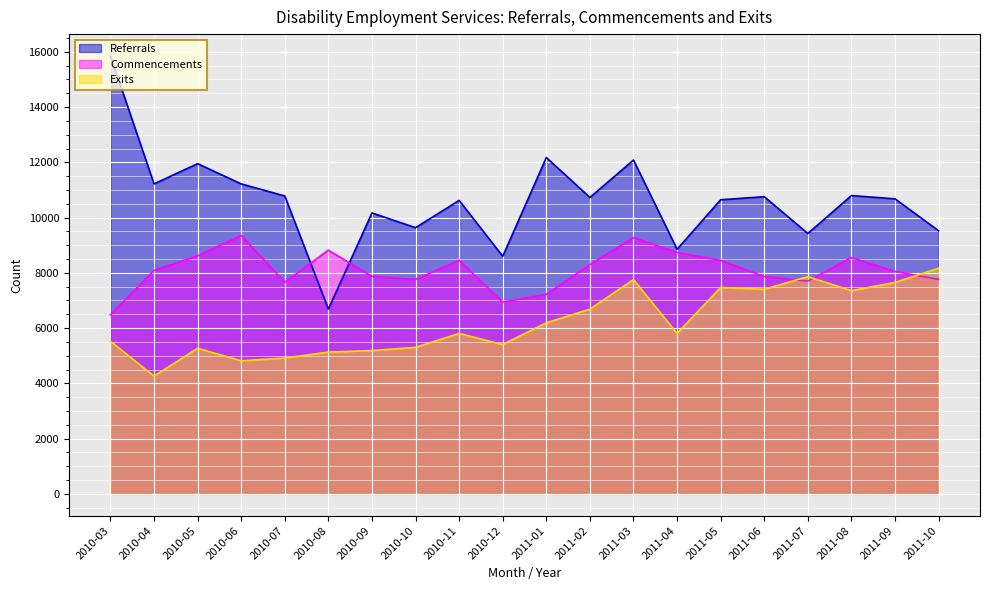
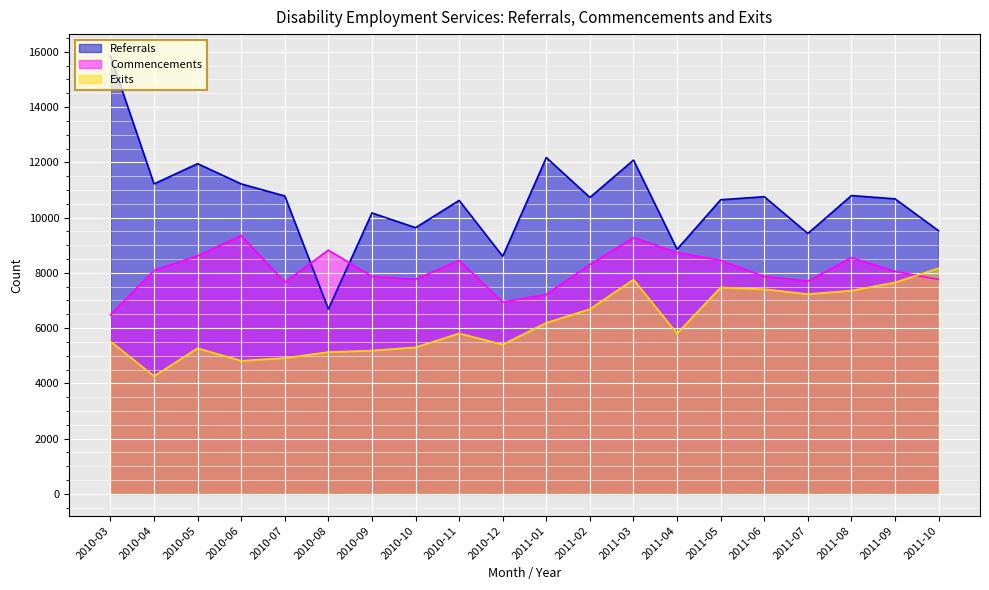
Exits, 2011-07: 7900 -> 7200
